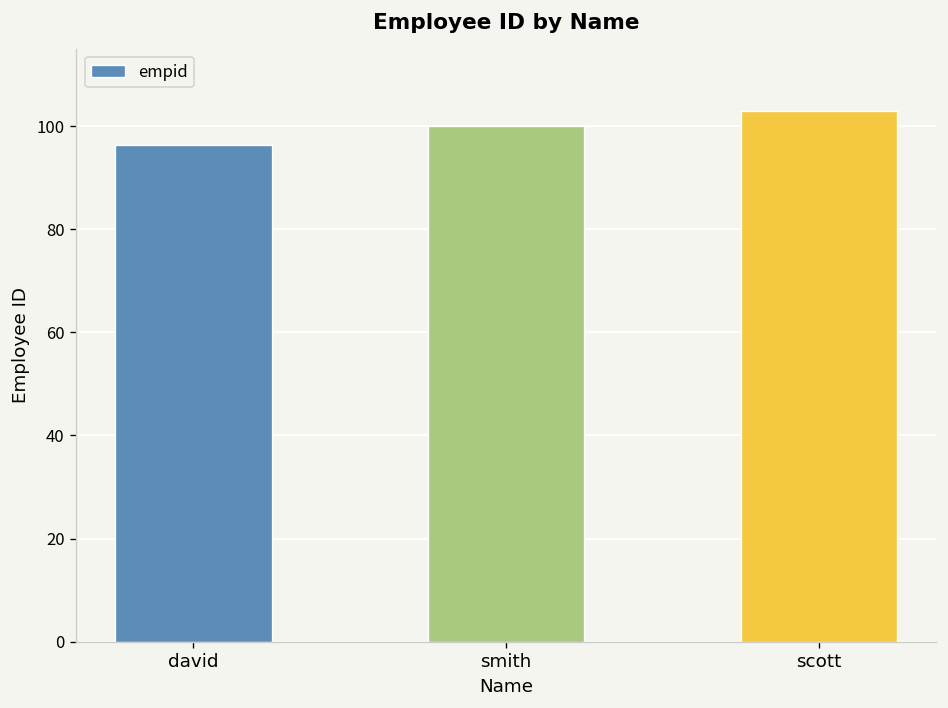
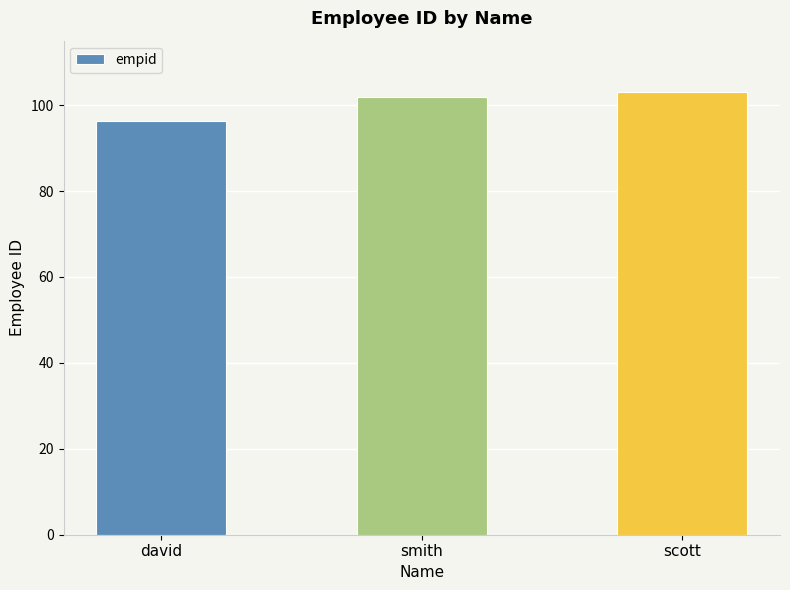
smith: 100 -> 102
